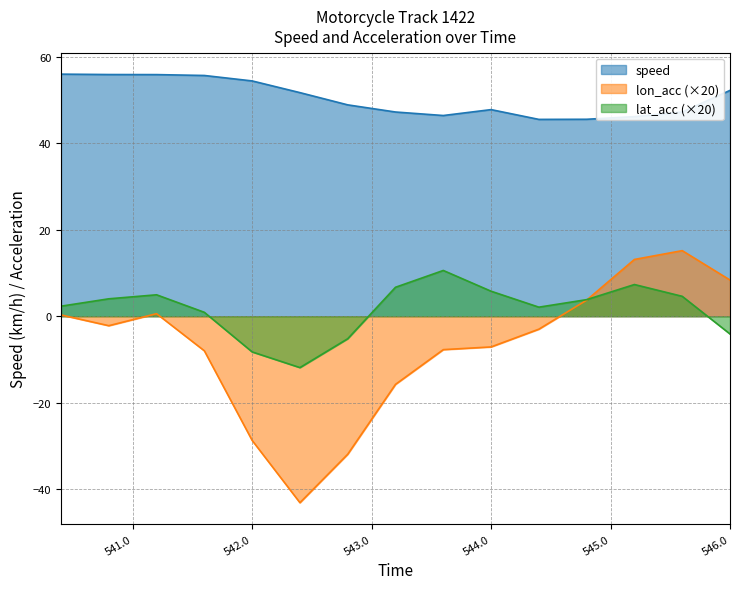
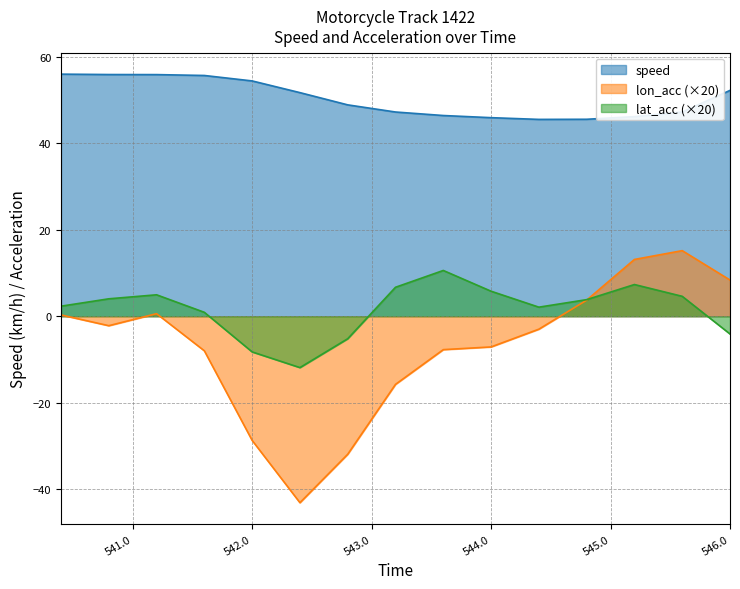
speed, 544.0: 48 -> 46
